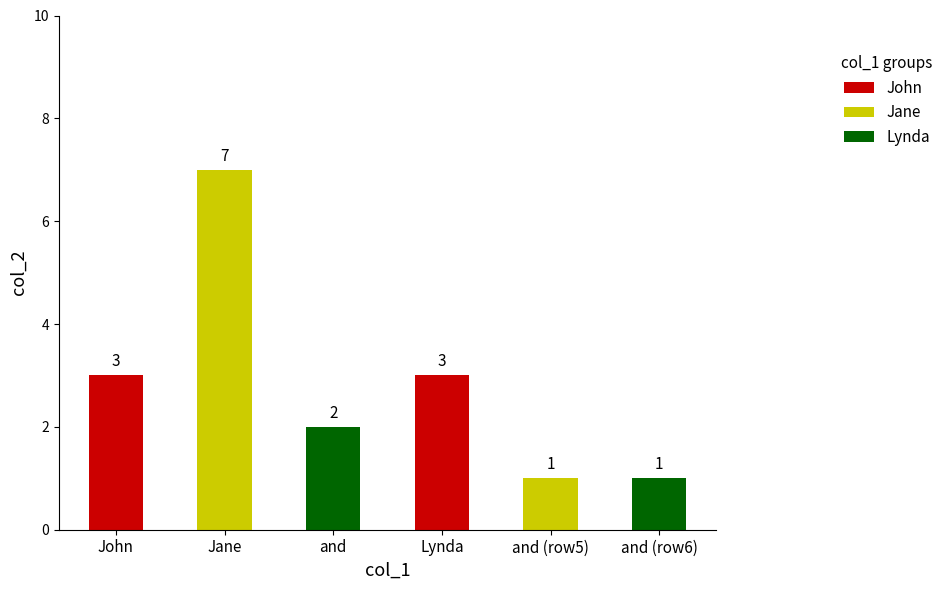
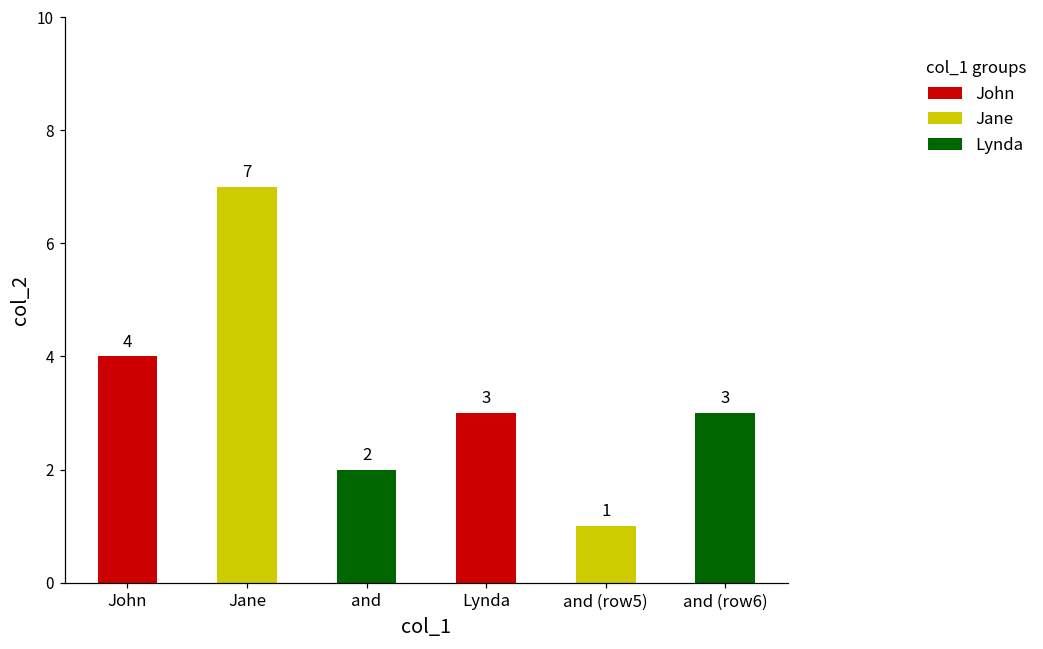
John: 3 -> 4
and (row6): 1 -> 3
